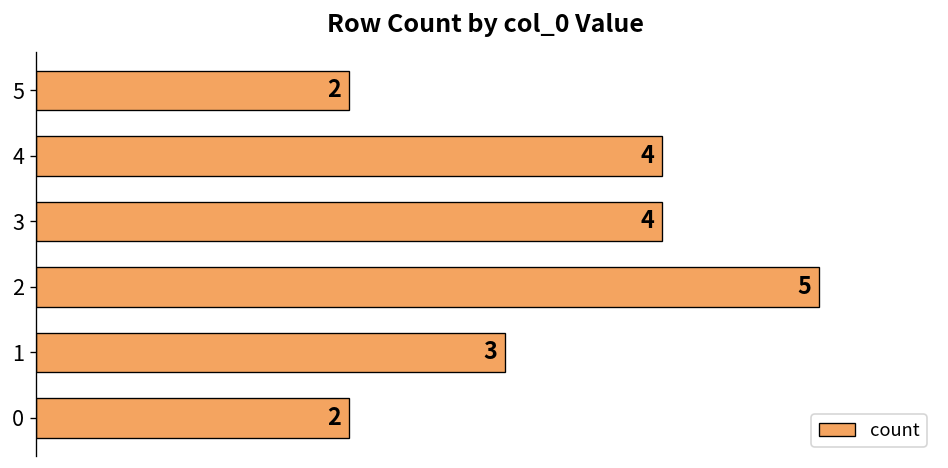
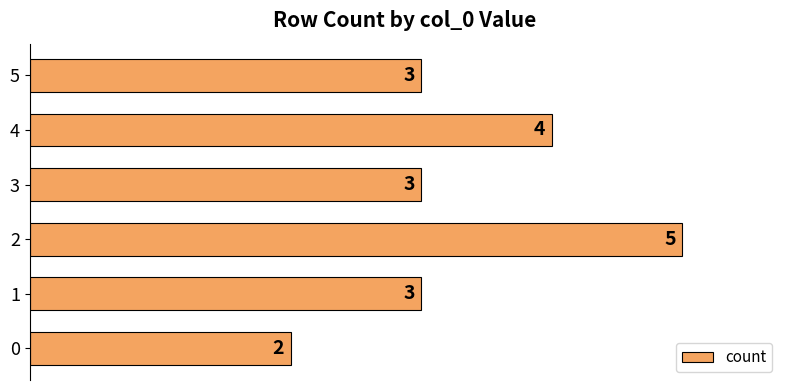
5: 2 -> 3
3: 4 -> 3
